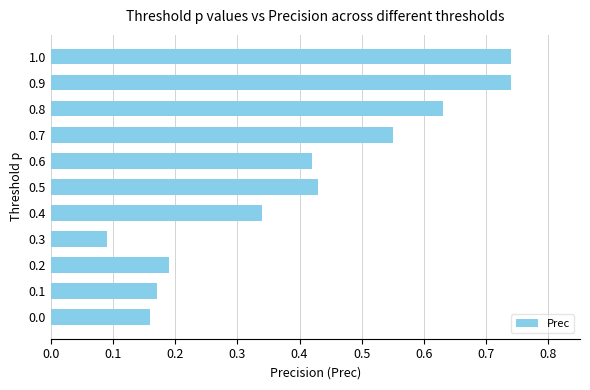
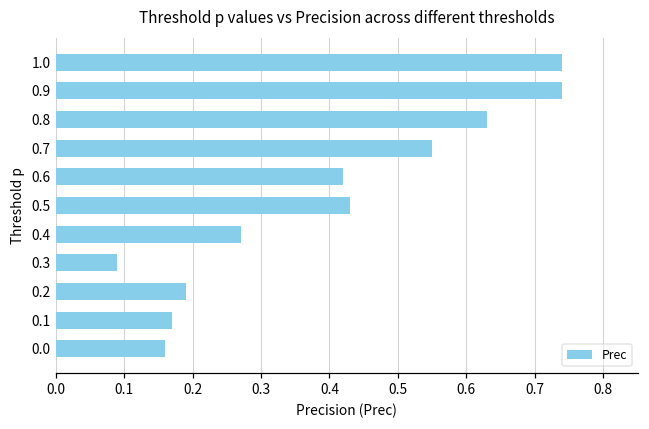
0.4: 0.34 -> 0.27
